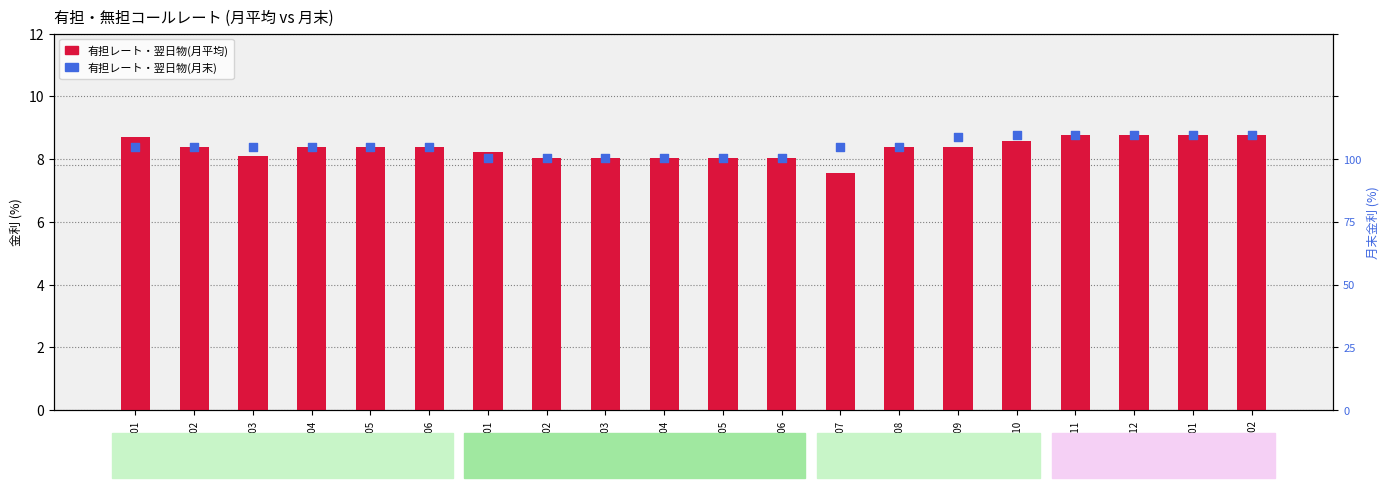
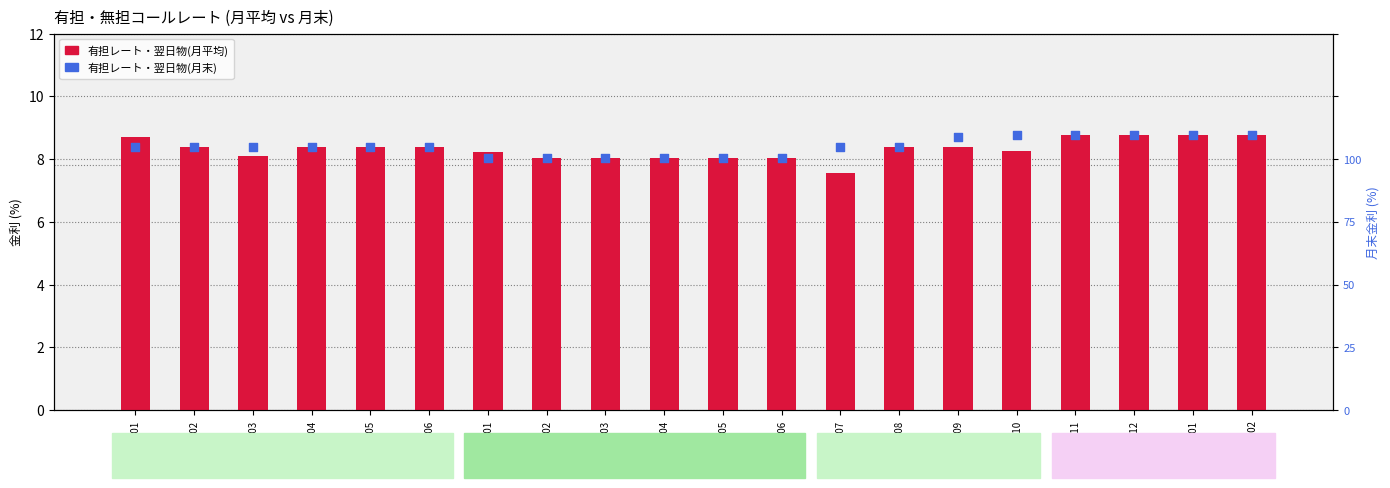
有担レート・翌日物(月平均), 1961-10: 8.6 -> 8.3
